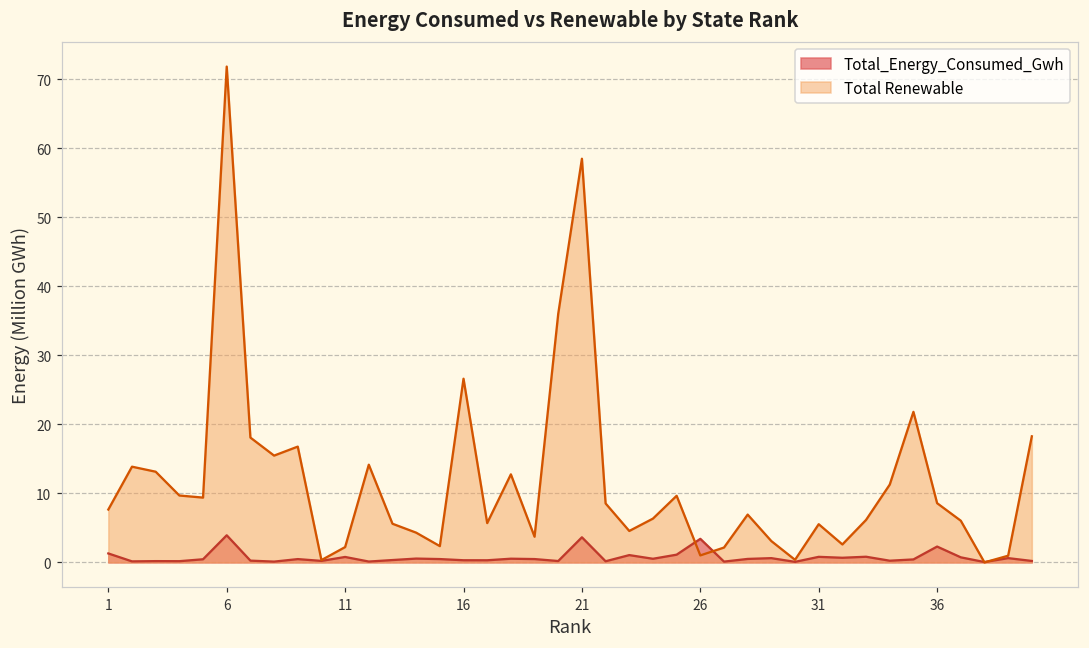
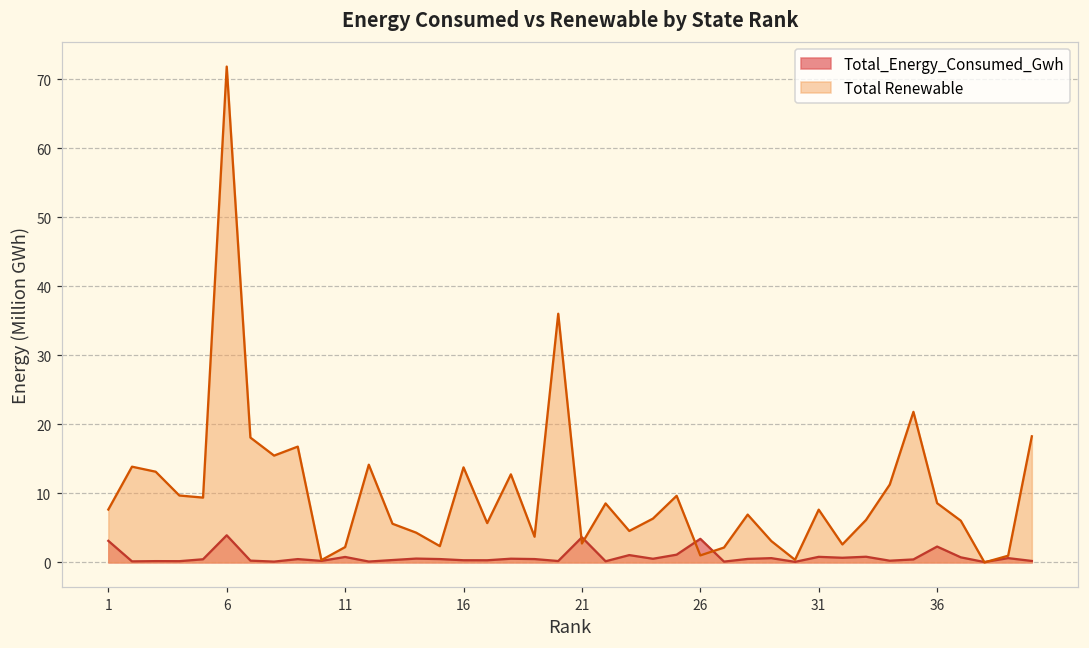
Total_Energy_Consumed_Gwh, 1: 1 -> 3
Total Renewable, 16: 27 -> 14
Total Renewable, 21: 59 -> 3
Total Renewable, 31: 6 -> 8
